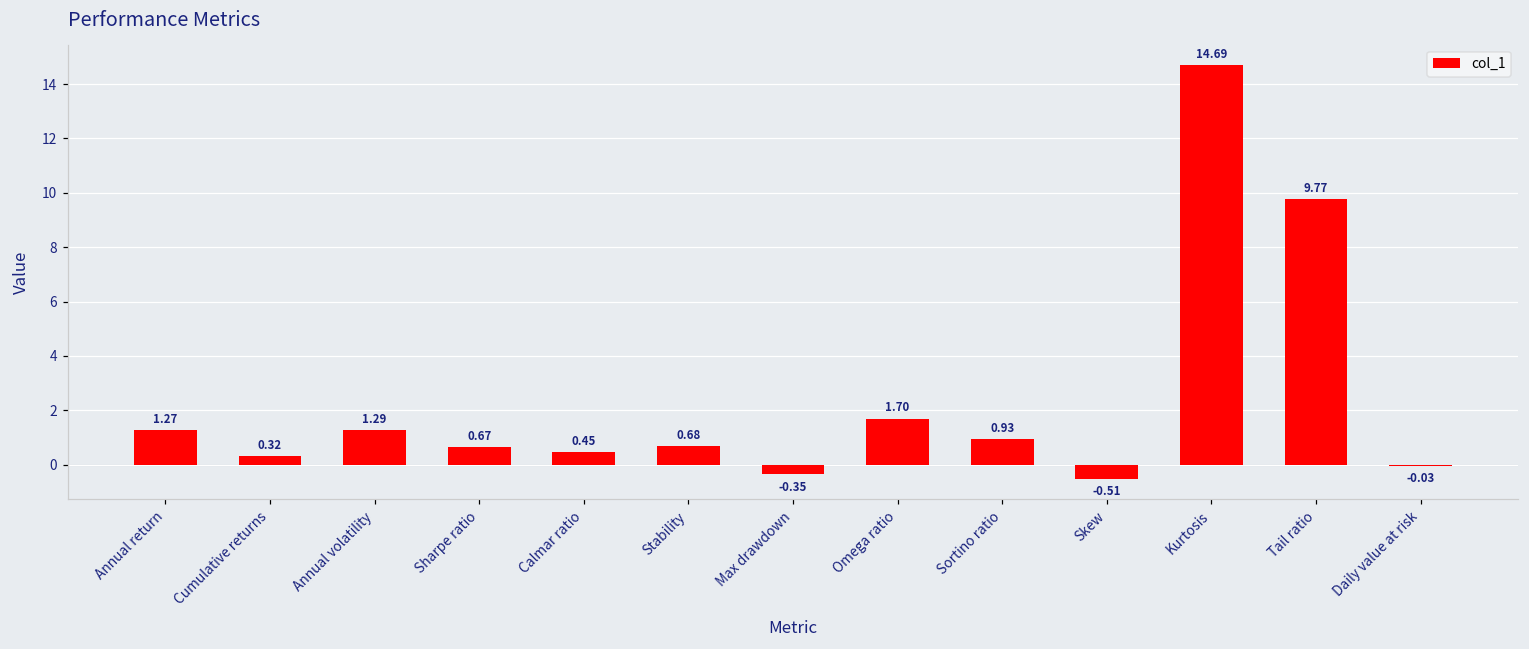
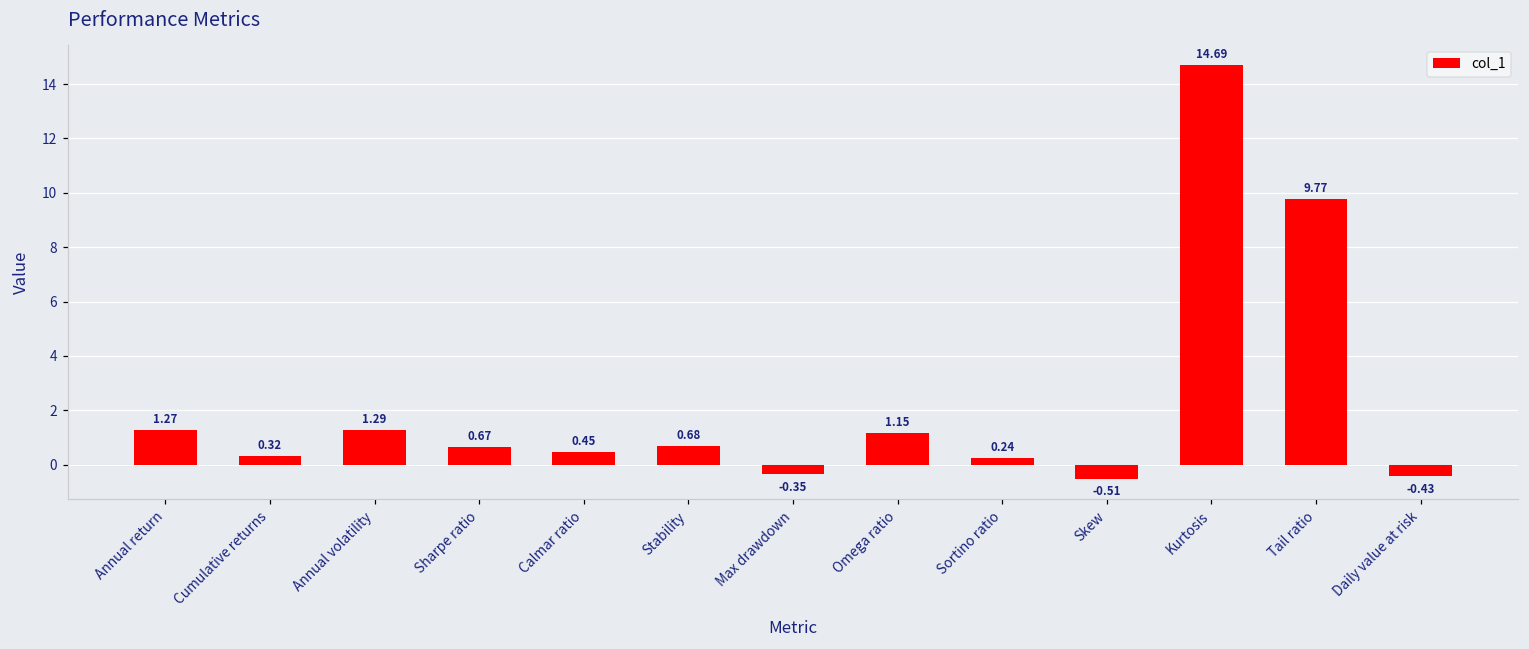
Omega ratio: 1.70 -> 1.15
Sortino ratio: 0.93 -> 0.24
Daily value at risk: -0.03 -> -0.43
